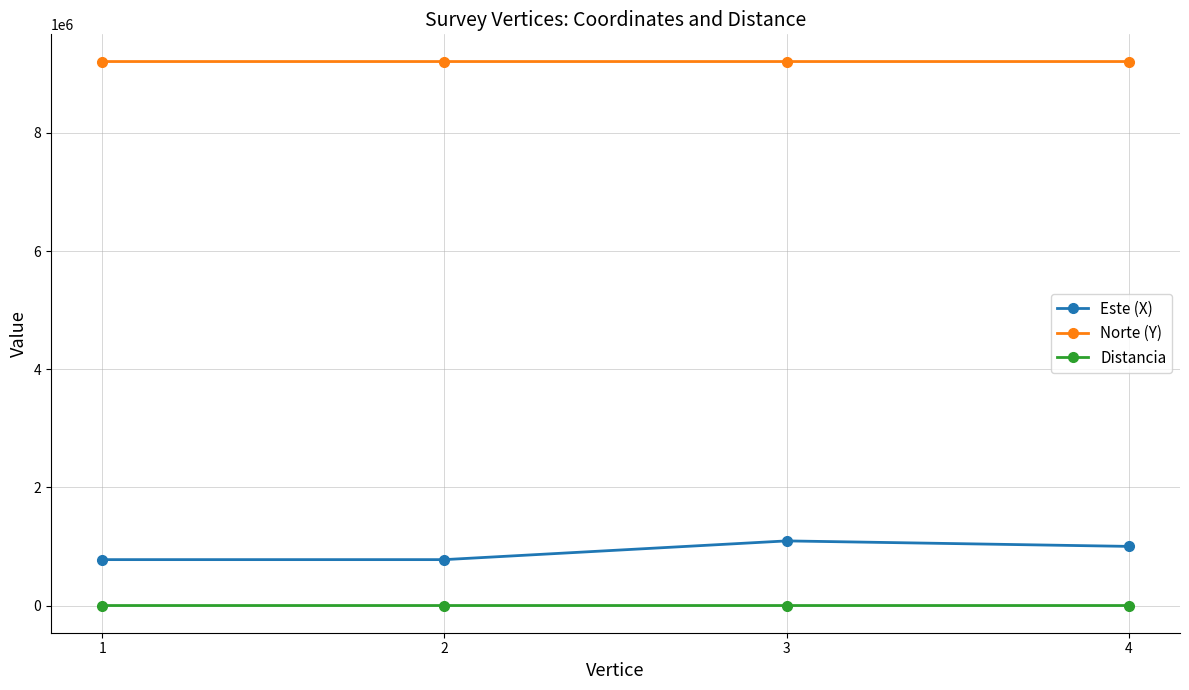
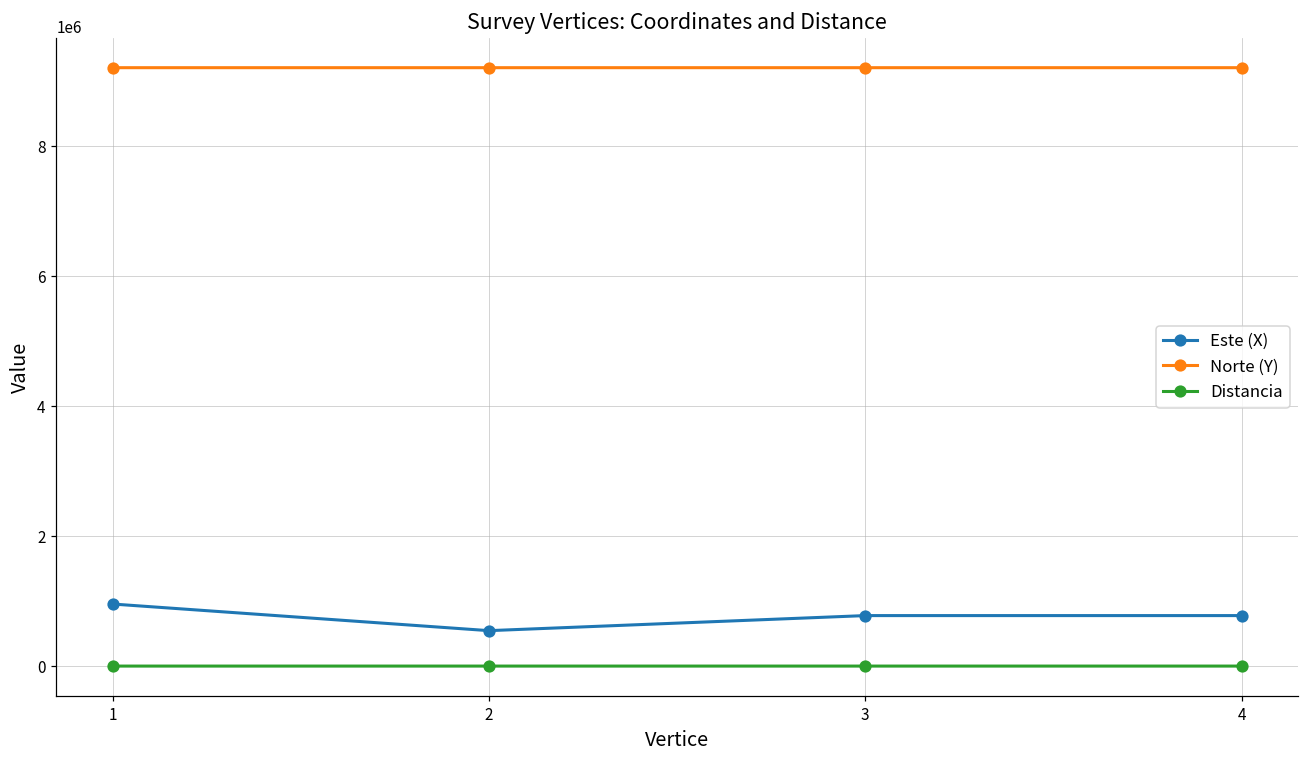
Este (X), 1: 800000 -> 1000000
Este (X), 2: 800000 -> 500000
Este (X), 3: 1100000 -> 800000
Este (X), 4: 1000000 -> 800000
